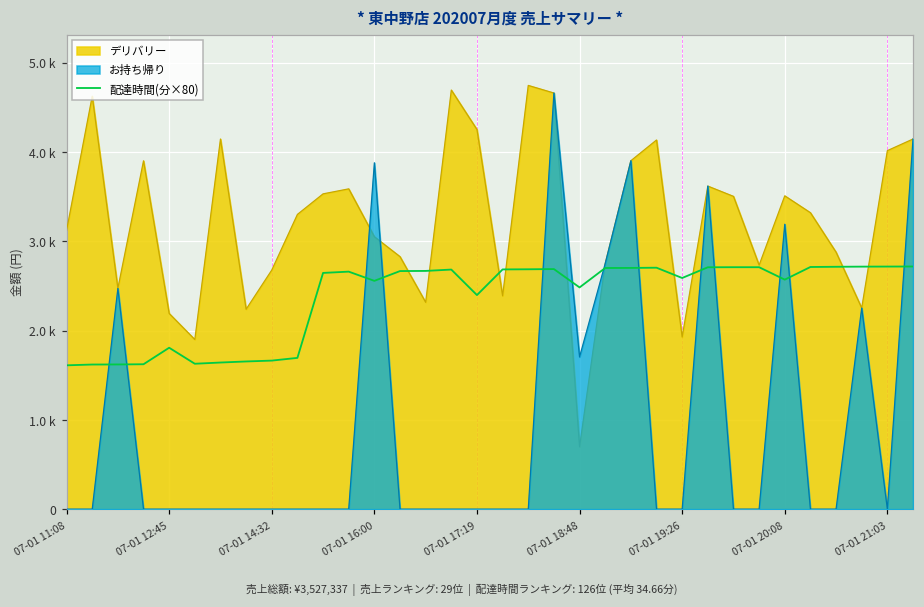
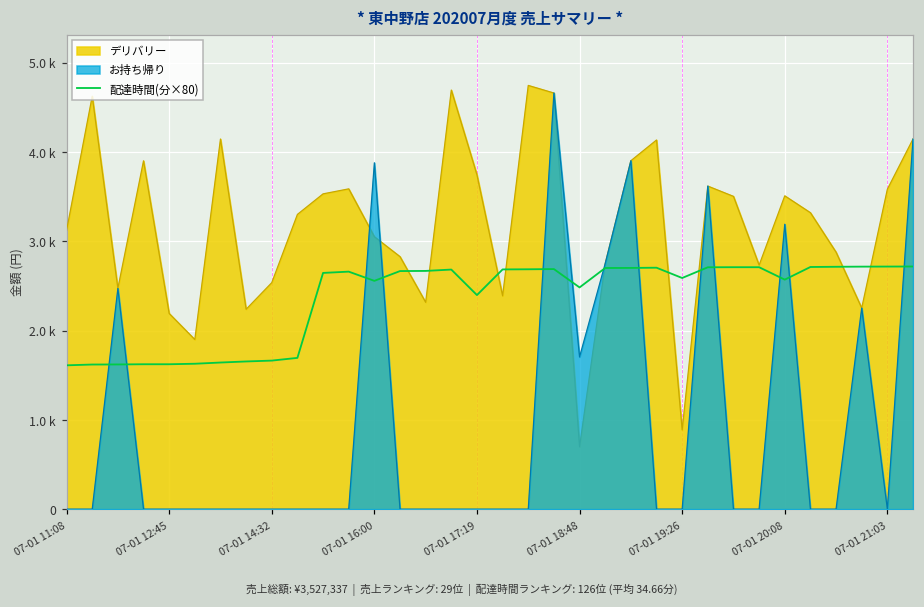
配達時間(分×80), 07-01 12:45: 1800 -> 1600
デリバリー, 07-01 14:32: 2700 -> 2500
デリバリー, 07-01 17:19: 4300 -> 3700
デリバリー, 07-01 19:26: 1900 -> 900
デリバリー, 07-01 21:03: 4000 -> 3600
